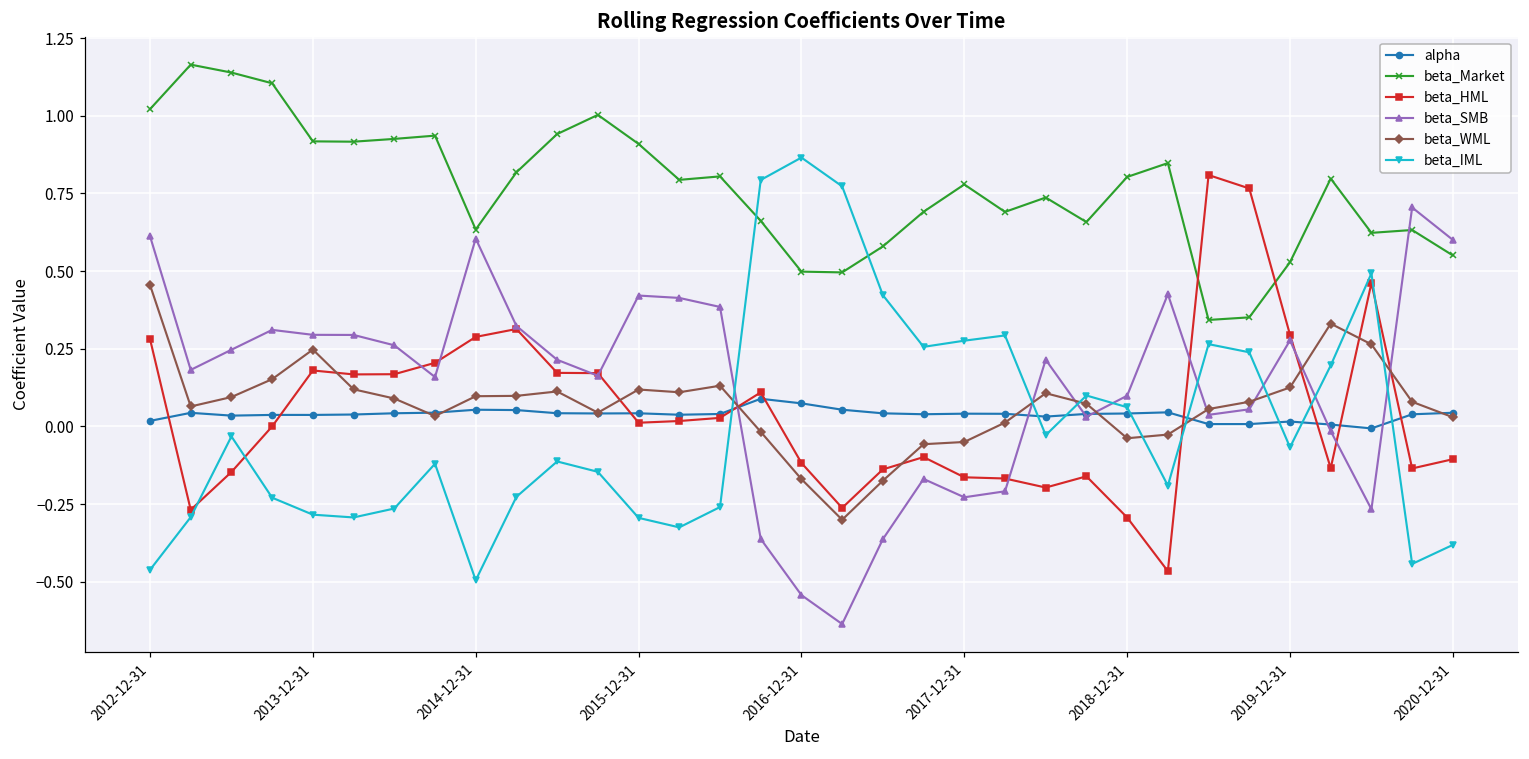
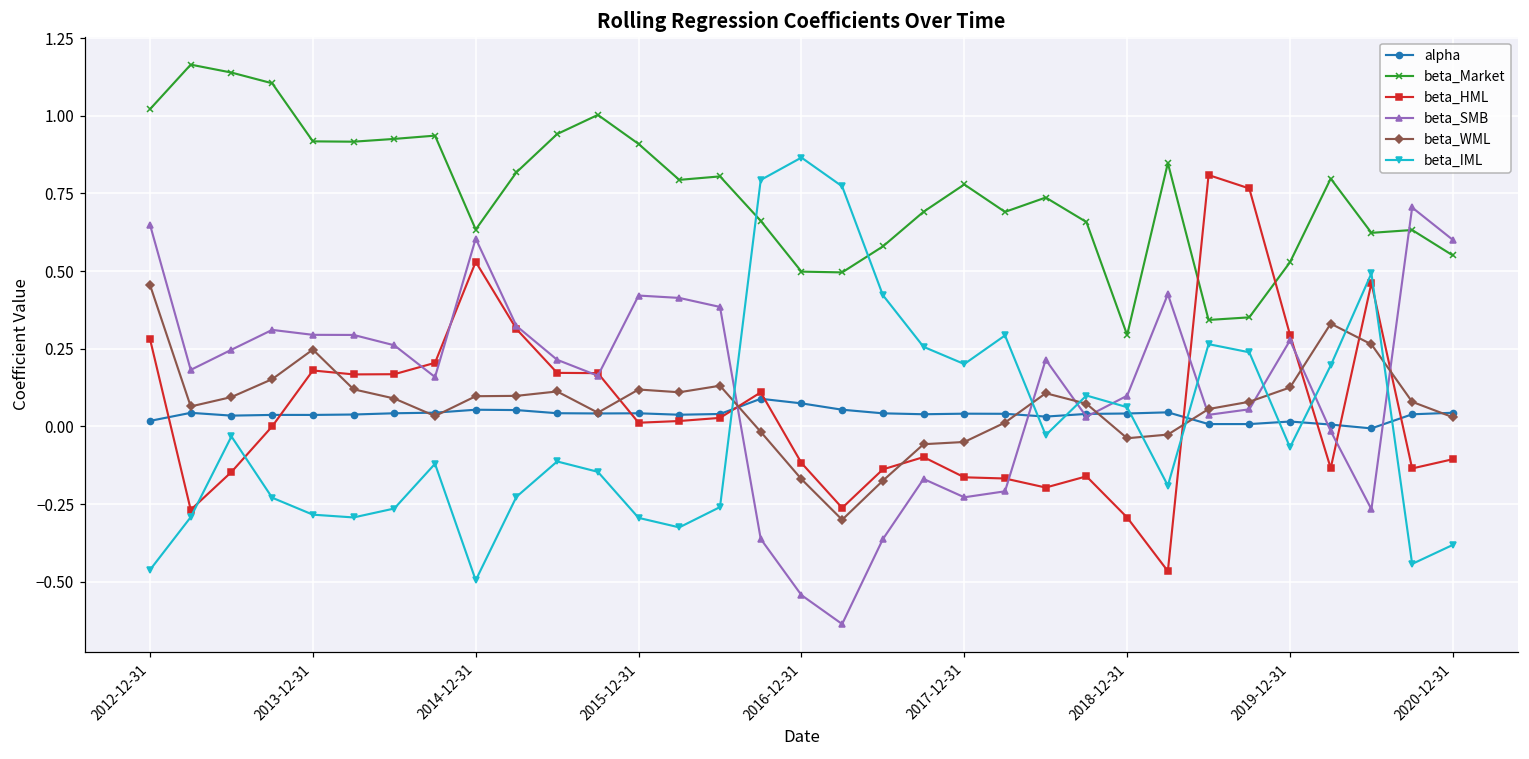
beta_SMB, 2012-12-31: 0.61 -> 0.65
beta_HML, 2014-12-31: 0.29 -> 0.53
beta_IML, 2017-12-31: 0.28 -> 0.20
beta_Market, 2018-12-31: 0.80 -> 0.29
